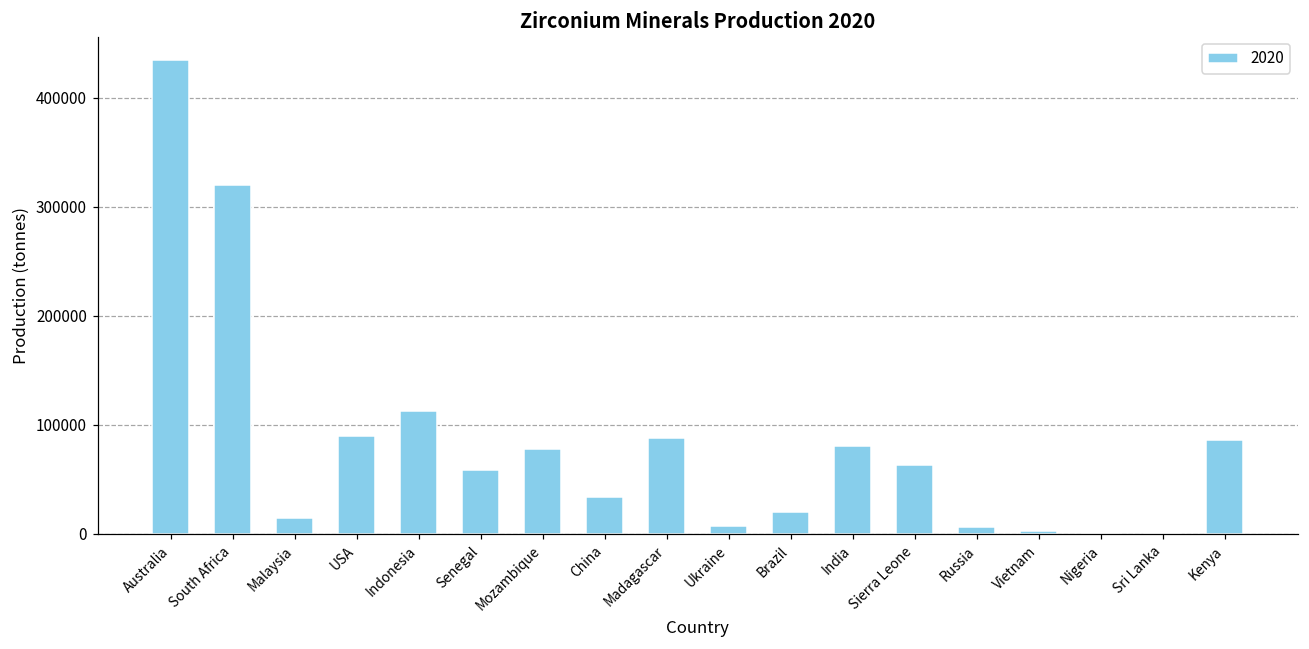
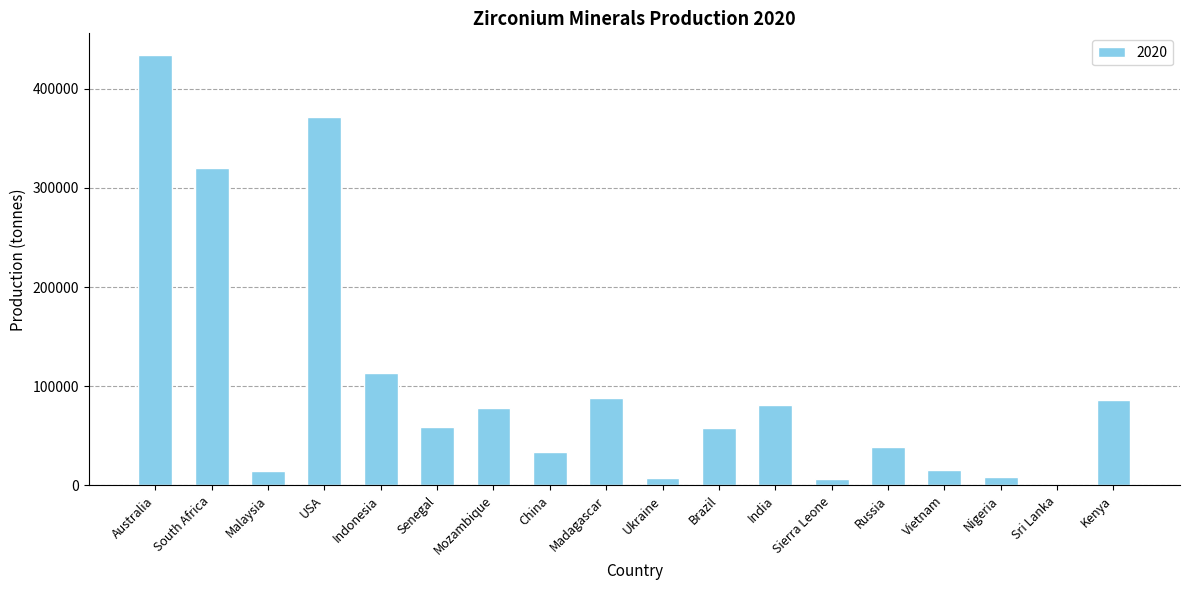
USA: 90000 -> 370000
Brazil: 20000 -> 60000
Sierra Leone: 60000 -> 10000
Russia: 10000 -> 40000
Vietnam: 0 -> 20000
Nigeria: 0 -> 10000
